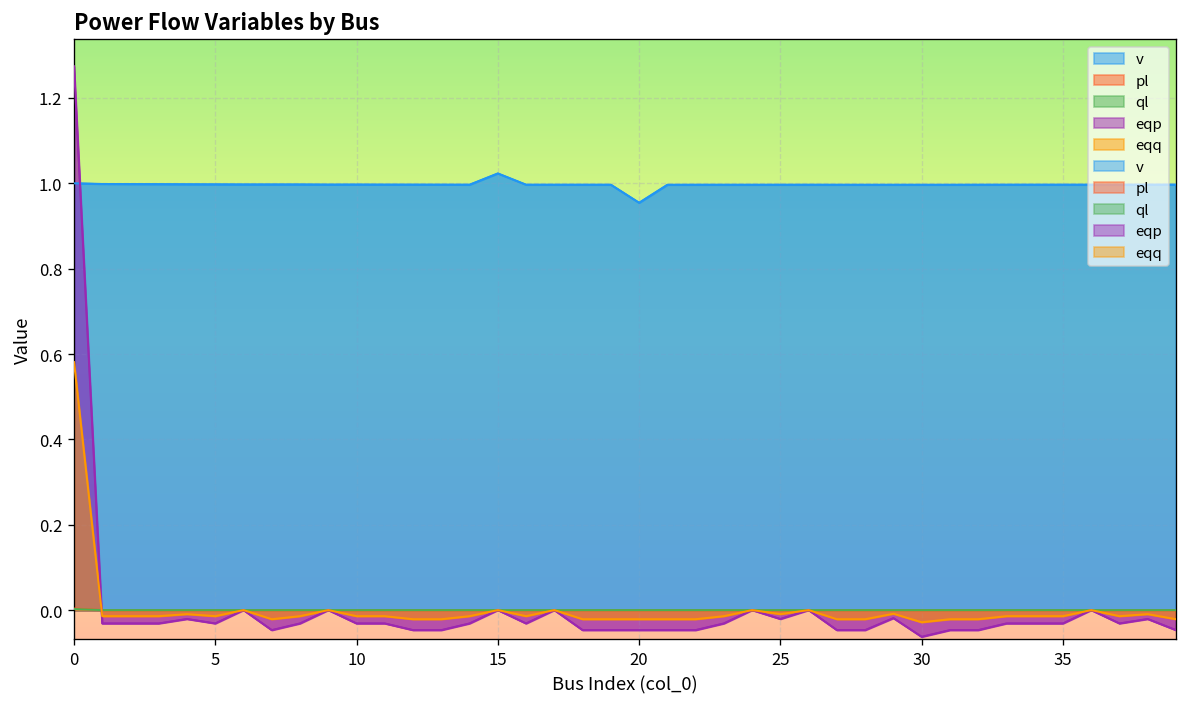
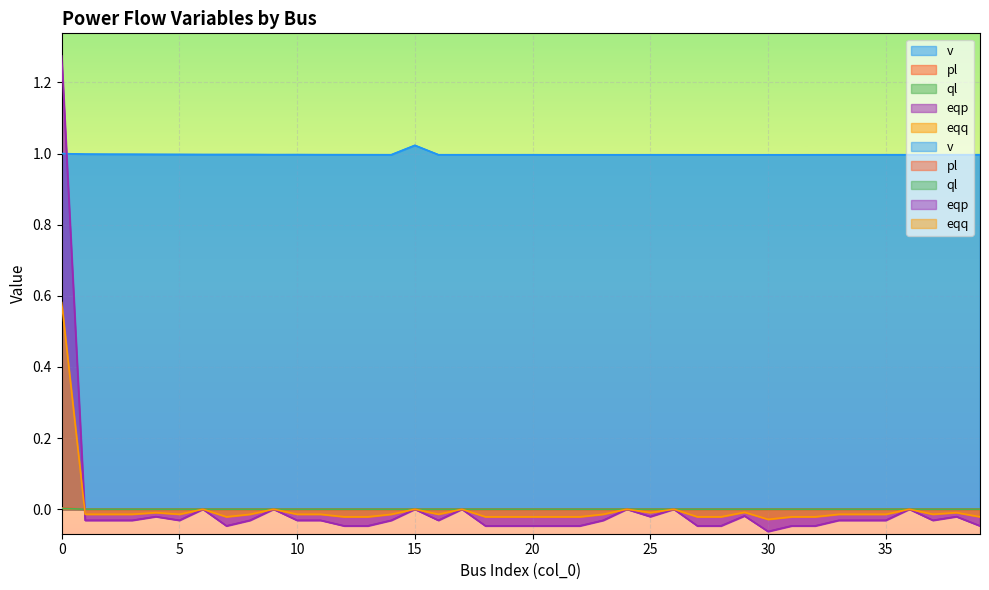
v, 20: 0.95 -> 1.00
